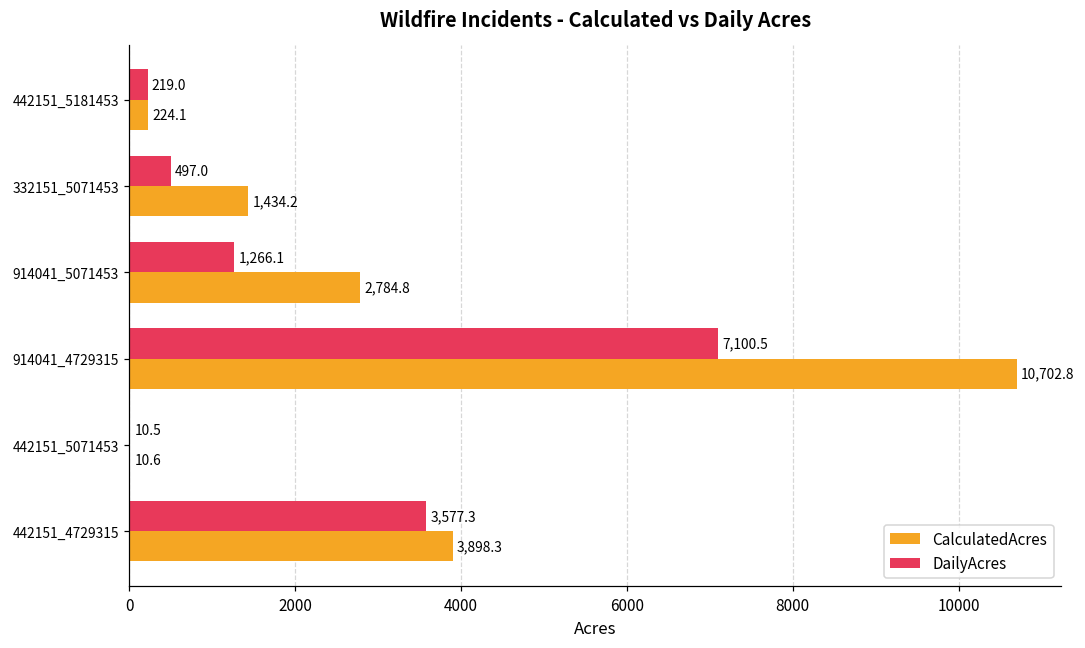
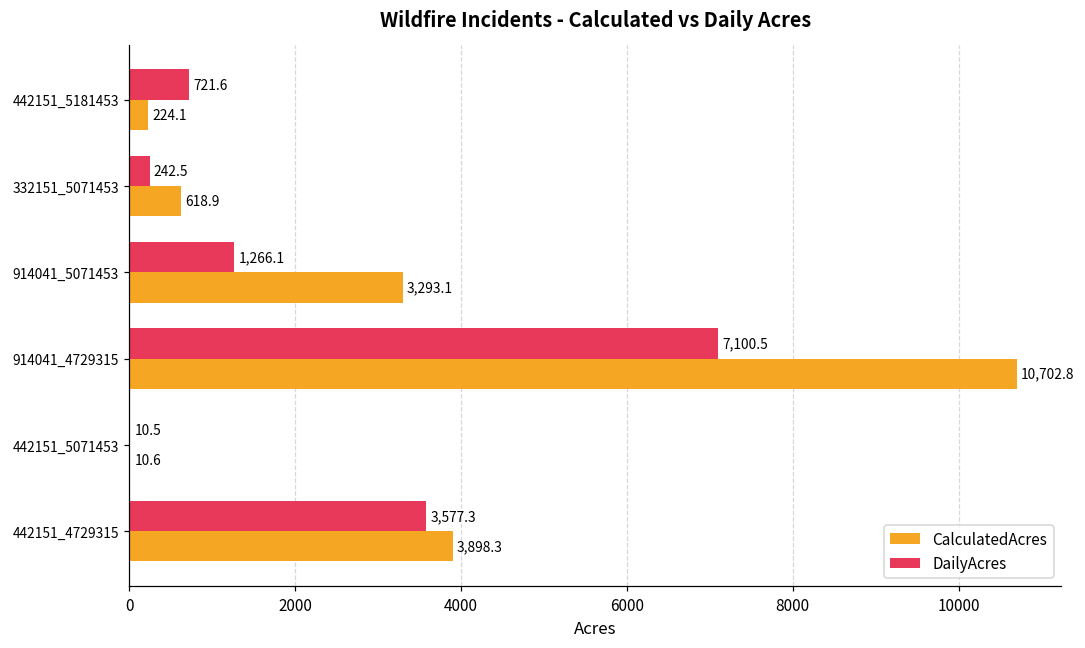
DailyAcres, 442151_5181453: 219.0 -> 721.6
DailyAcres, 332151_5071453: 497.0 -> 242.5
CalculatedAcres, 332151_5071453: 1,434.2 -> 618.9
CalculatedAcres, 914041_5071453: 2,784.8 -> 3,293.1
